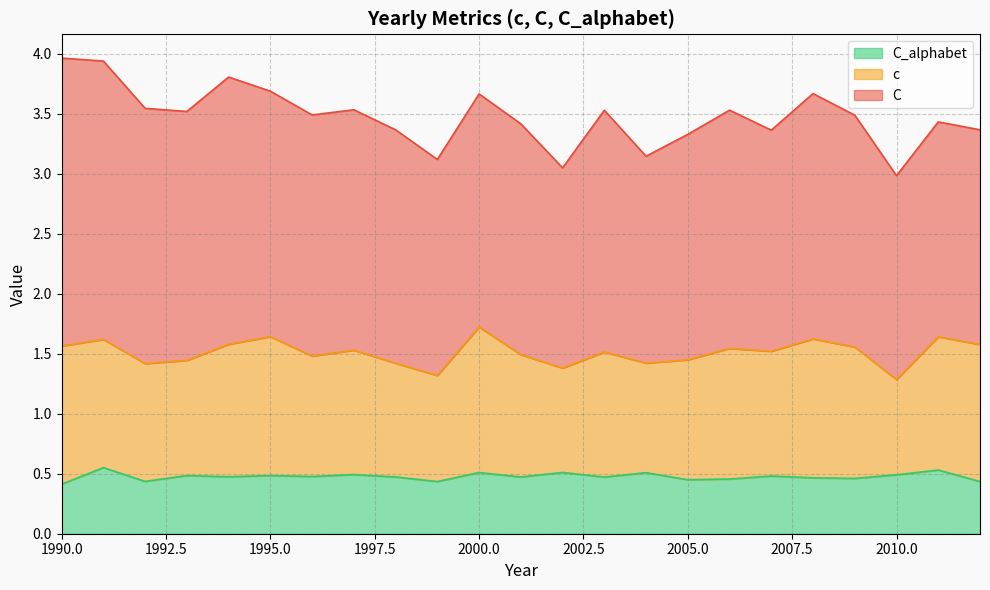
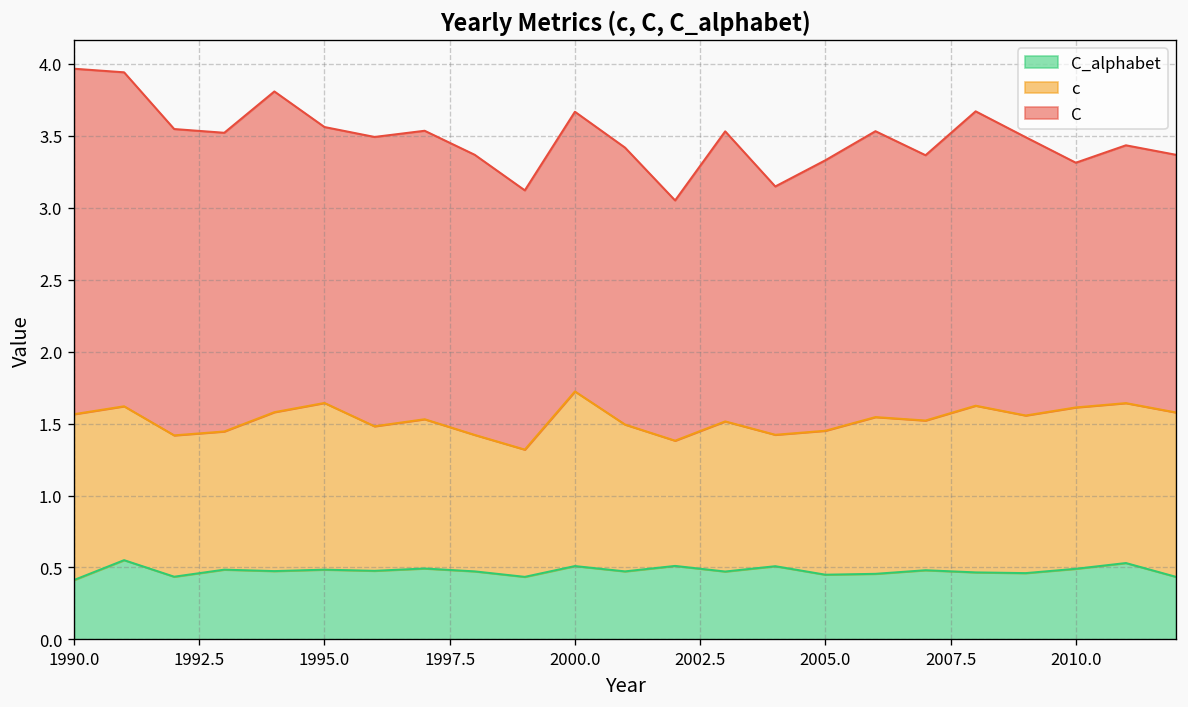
C, 1995.0: 2.05 -> 1.92
c, 2010.0: 0.79 -> 1.12
